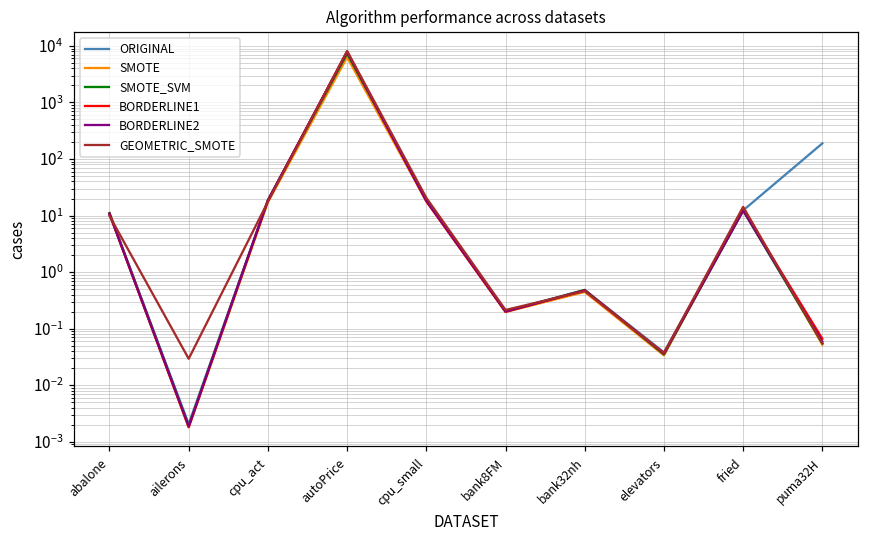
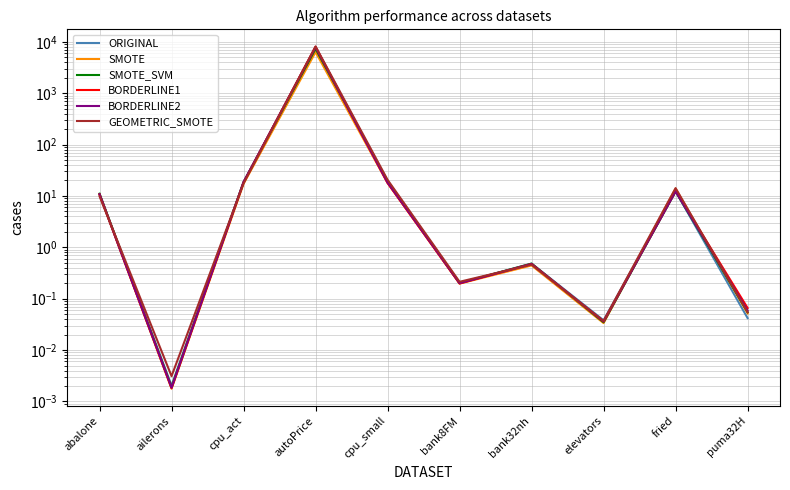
GEOMETRIC_SMOTE, ailerons: 0.03 -> 0.003
ORIGINAL, puma32H: 190 -> 0.04
